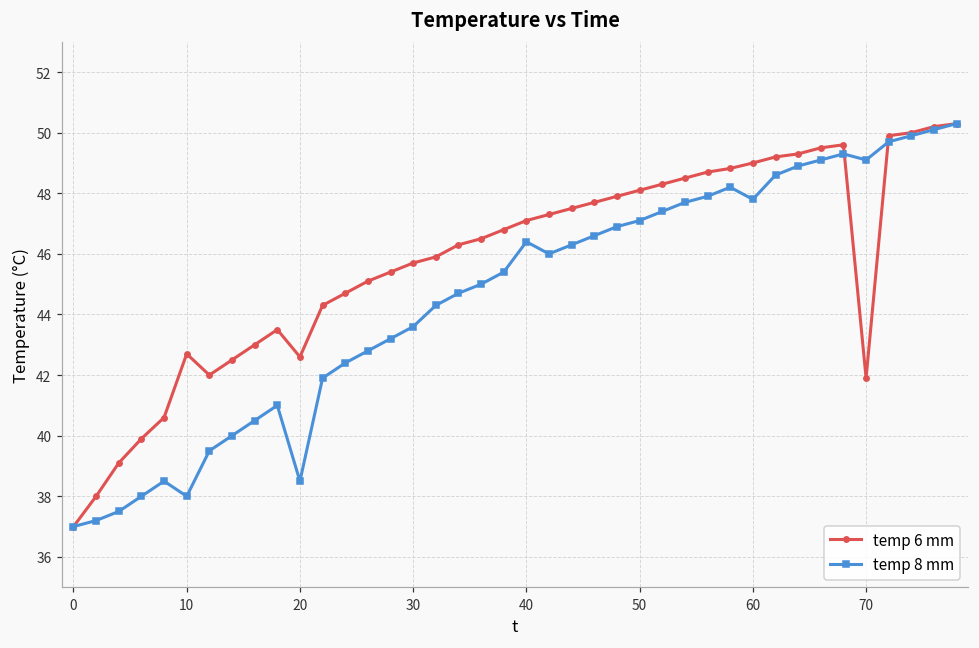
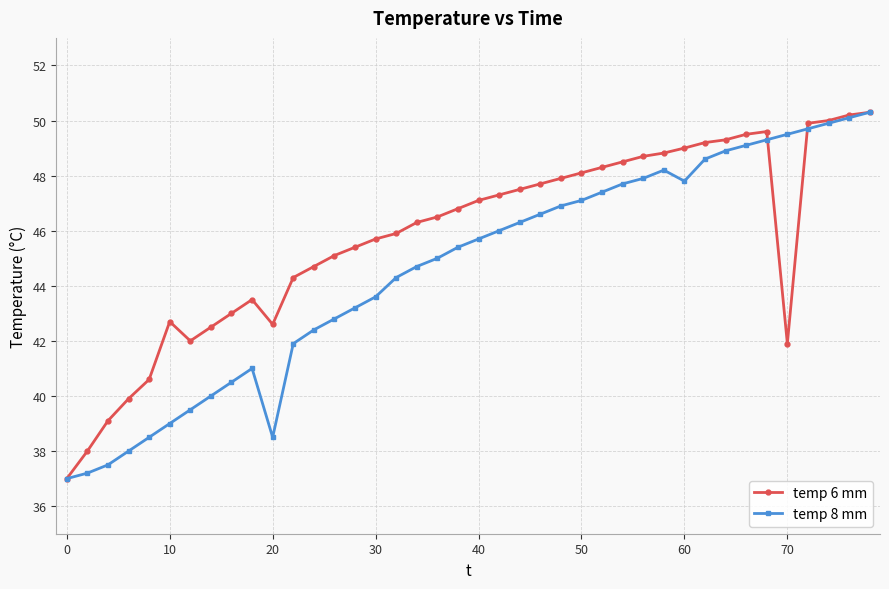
temp 8 mm, 10: 38 -> 39
temp 8 mm, 40: 46.4 -> 45.7
temp 8 mm, 70: 49.1 -> 49.5
